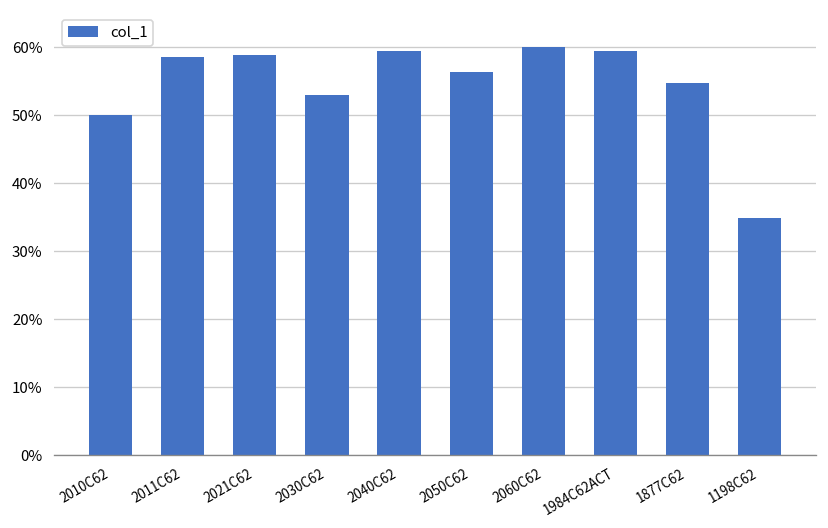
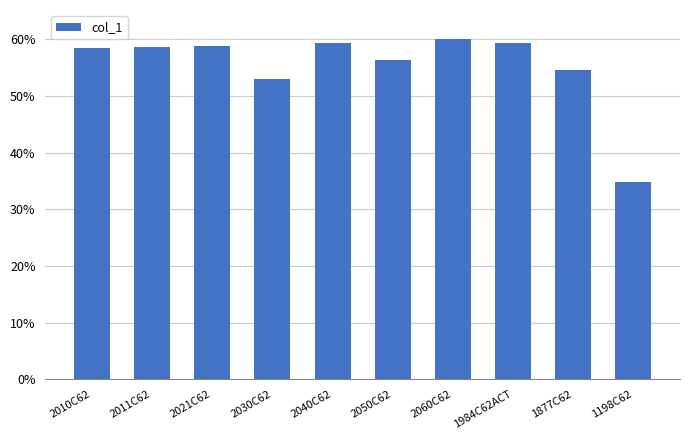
2010C62: 50% -> 59%
